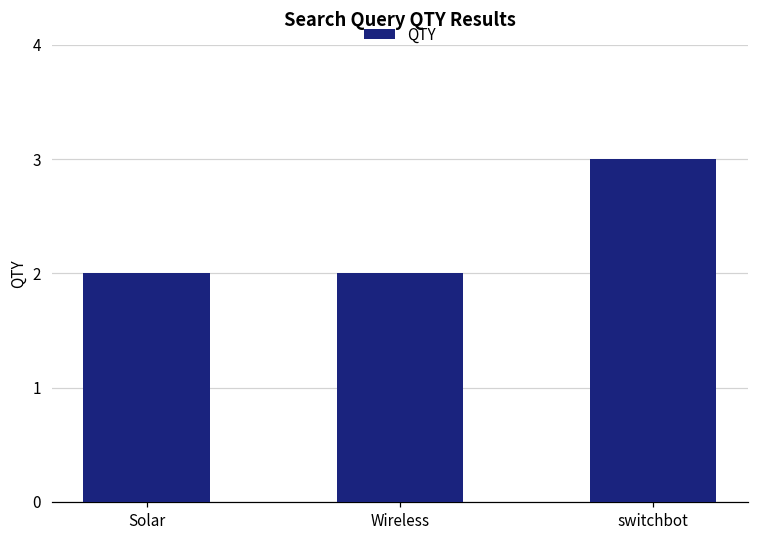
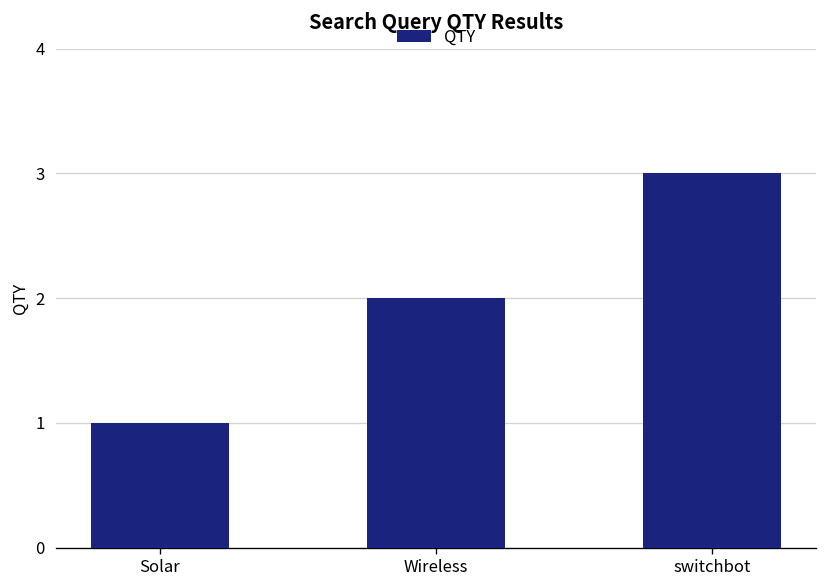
Solar: 2 -> 1
